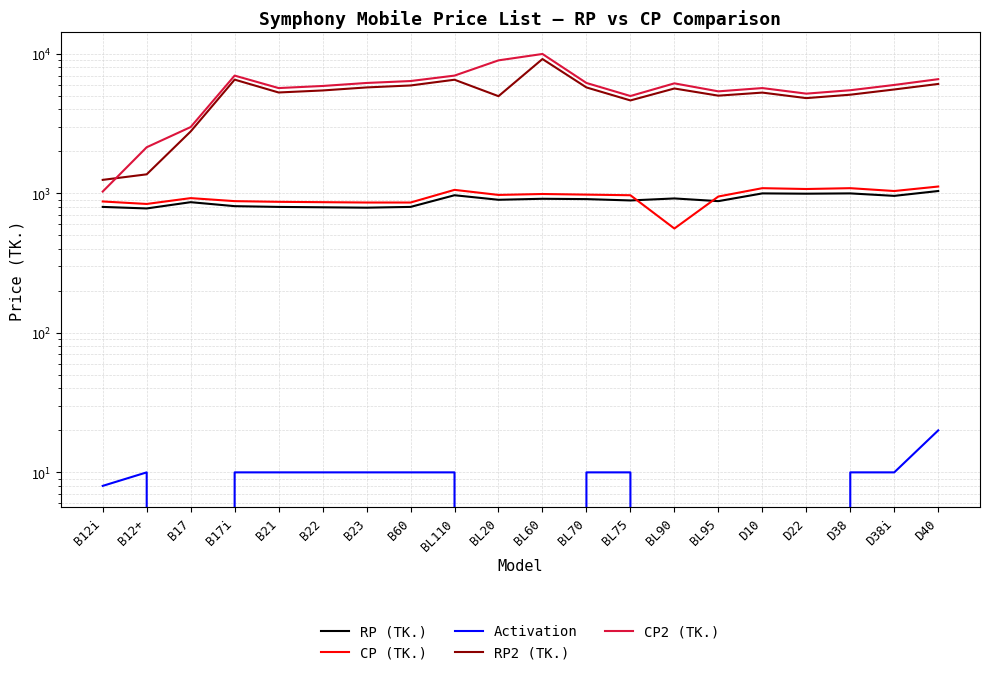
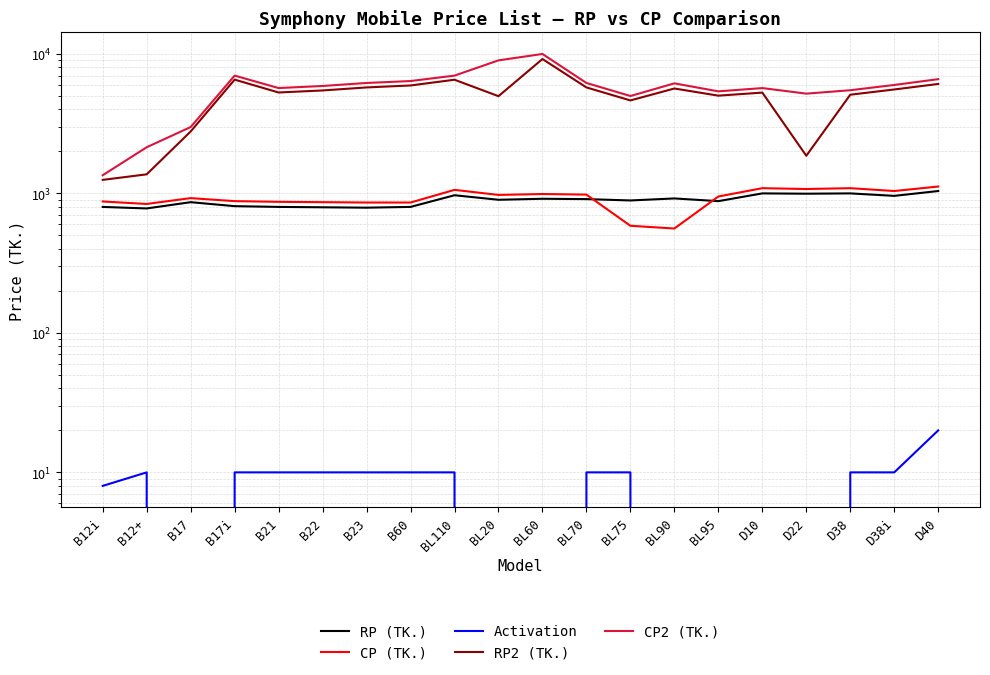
CP2 (TK.), B12i: 1000 -> 1400
CP (TK.), BL75: 1000 -> 590
RP2 (TK.), D22: 4800 -> 1900
